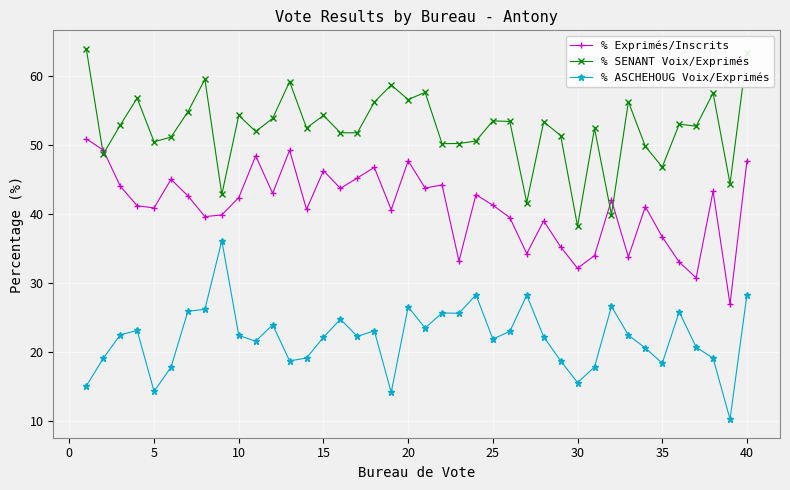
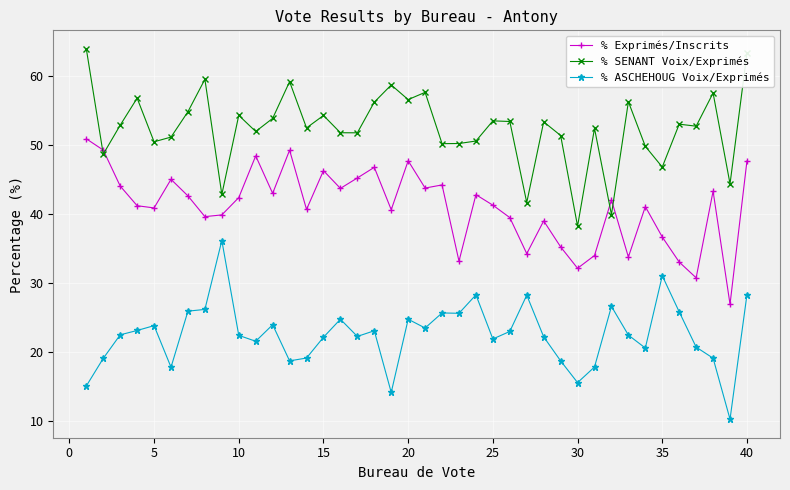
% ASCHEHOUG Voix/Exprimés, 5: 14 -> 24
% ASCHEHOUG Voix/Exprimés, 20: 27 -> 25
% ASCHEHOUG Voix/Exprimés, 35: 18 -> 31
